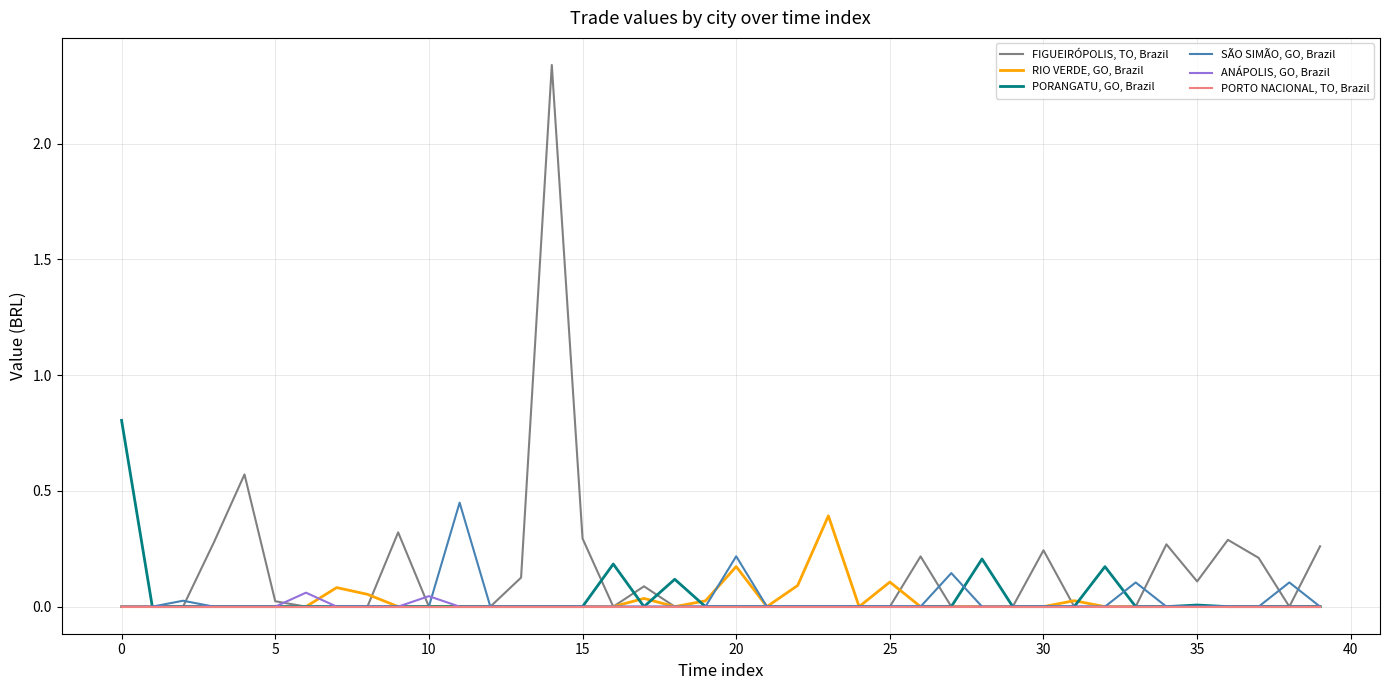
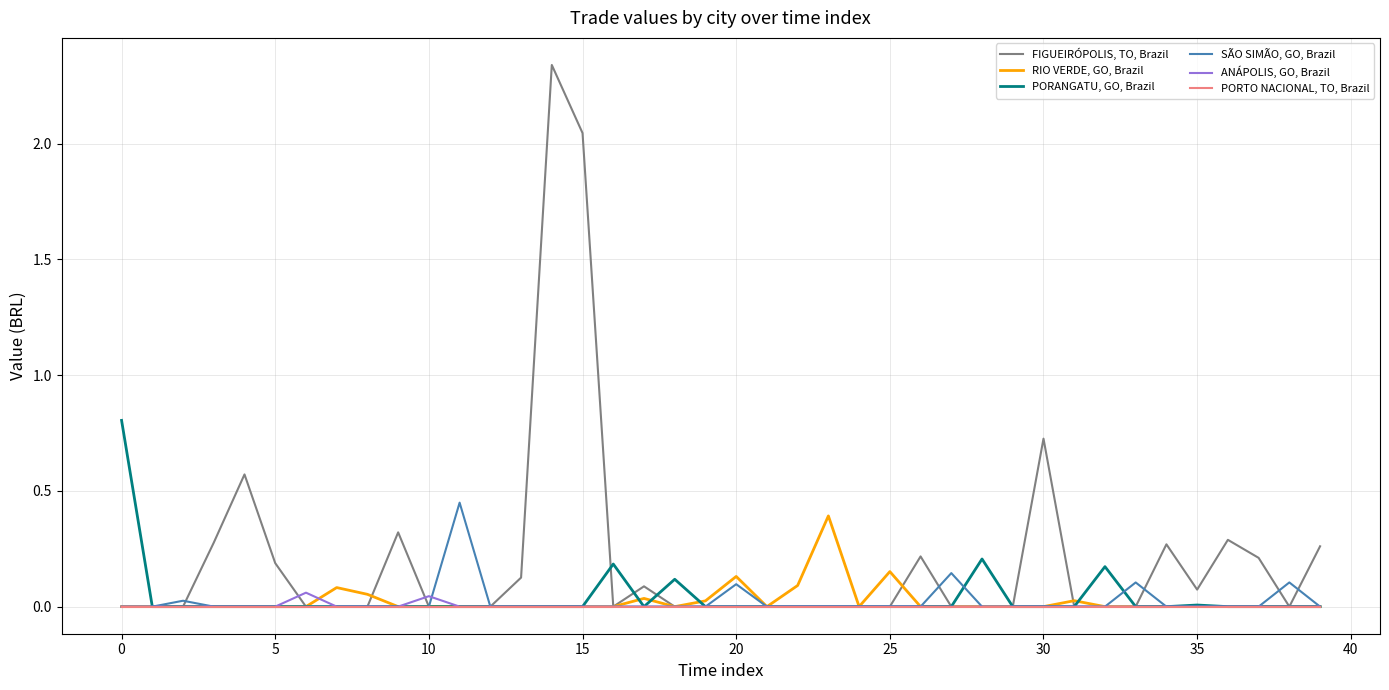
FIGUEIRÓPOLIS, TO, Brazil, 5: 0.02 -> 0.19
FIGUEIRÓPOLIS, TO, Brazil, 15: 0.29 -> 2.05
RIO VERDE, GO, Brazil, 20: 0.17 -> 0.13
SÃO SIMÃO, GO, Brazil, 20: 0.22 -> 0.10
RIO VERDE, GO, Brazil, 25: 0.11 -> 0.15
FIGUEIRÓPOLIS, TO, Brazil, 30: 0.24 -> 0.73
FIGUEIRÓPOLIS, TO, Brazil, 35: 0.11 -> 0.07
